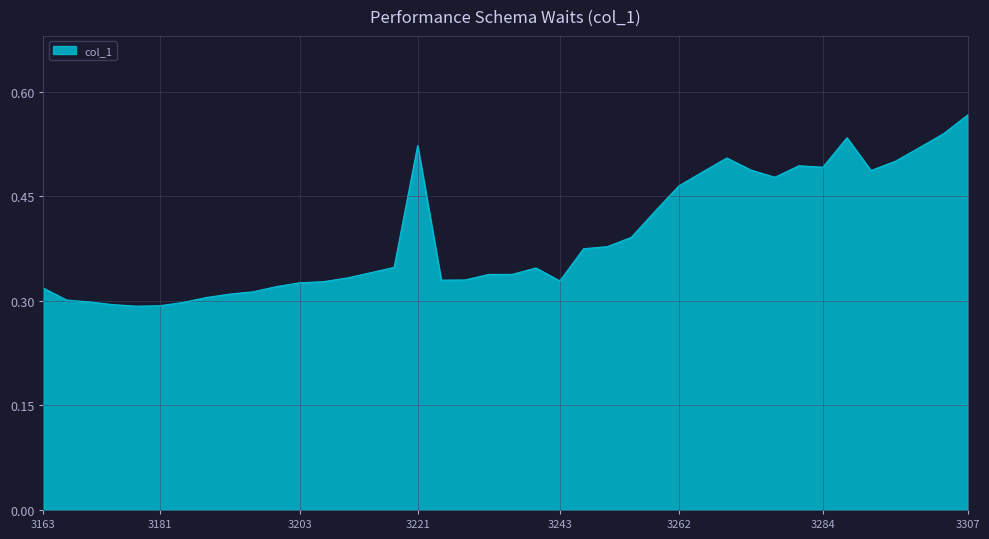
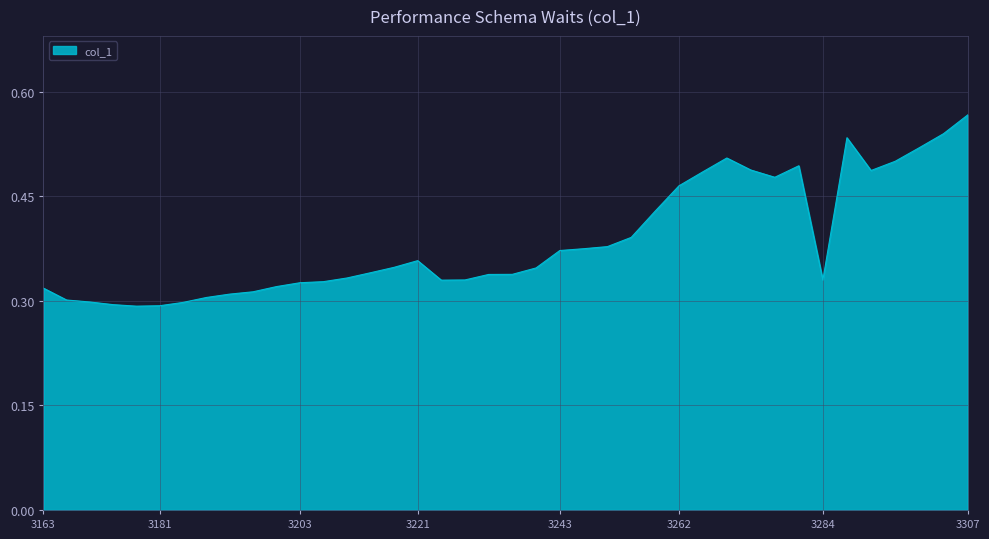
3221: 0.52 -> 0.36
3243: 0.33 -> 0.37
3284: 0.49 -> 0.33
